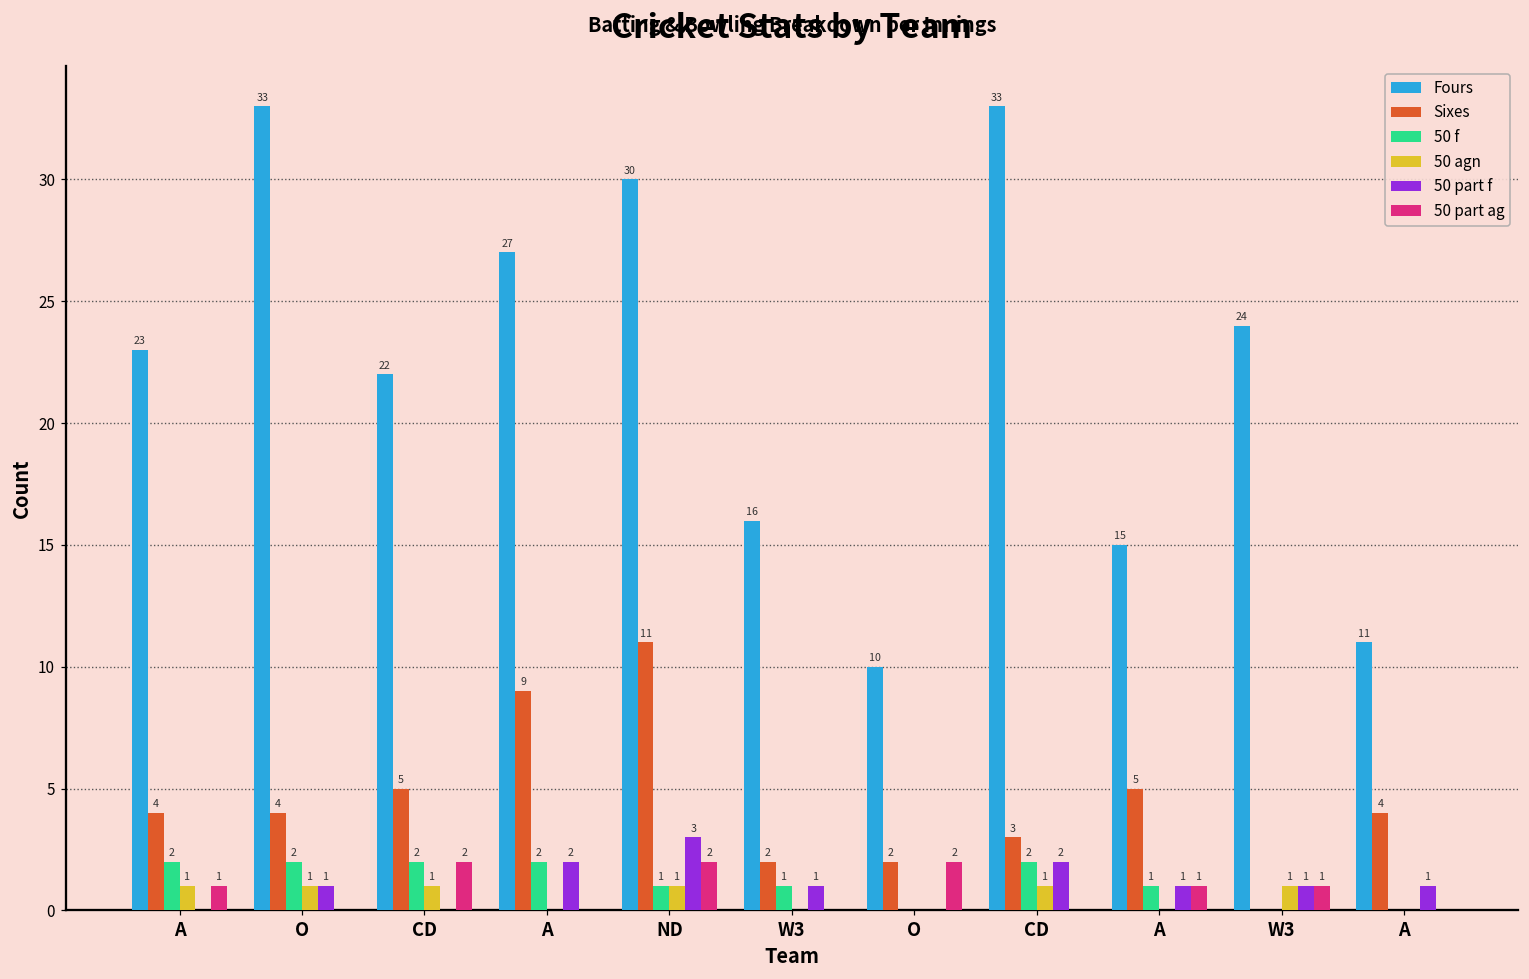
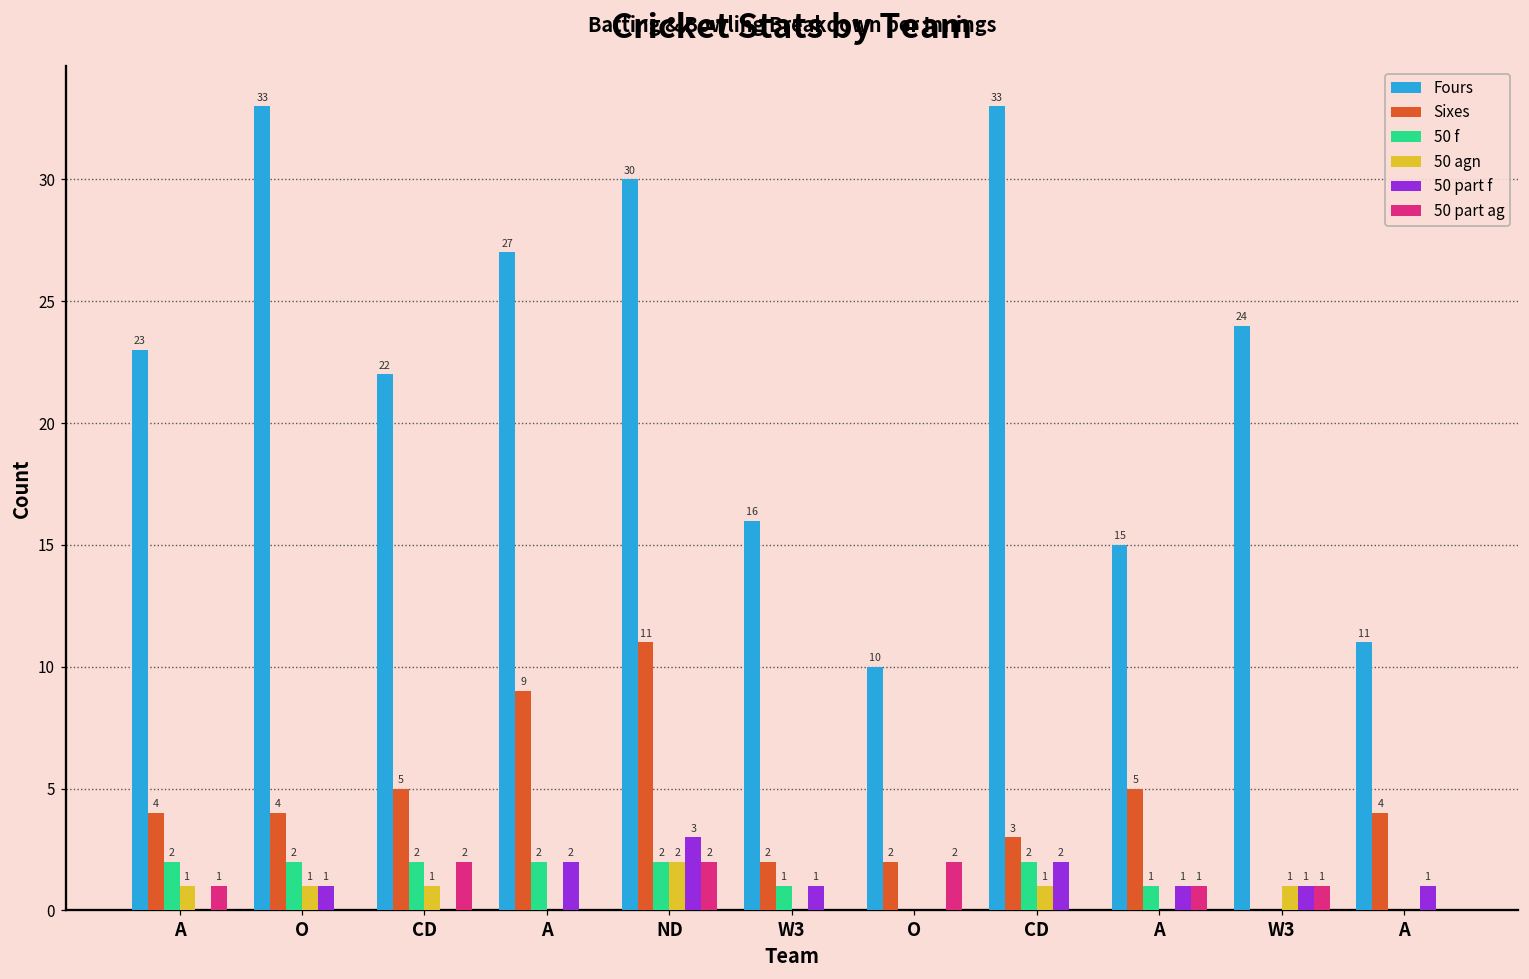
50 f, ND: 1 -> 2
50 agn, ND: 1 -> 2
